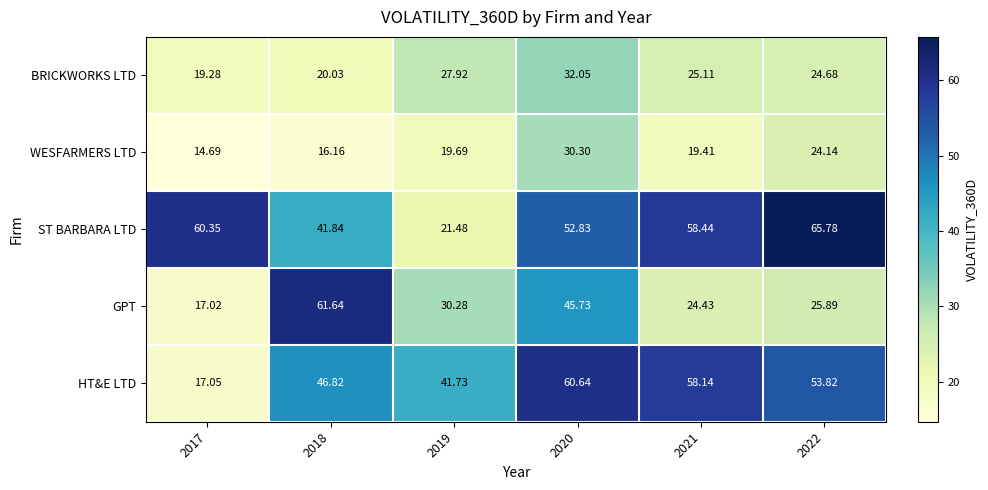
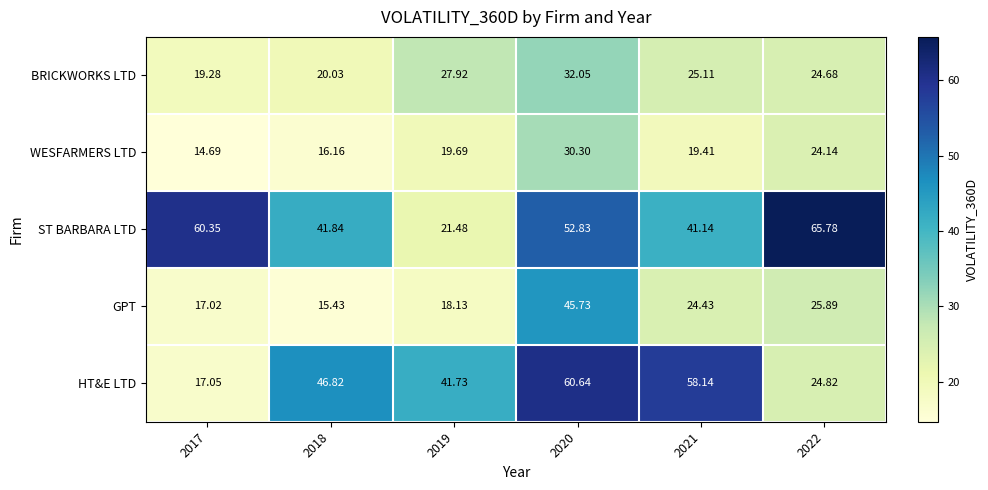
ST BARBARA LTD, 2021: 58.44 -> 41.14
GPT, 2018: 61.64 -> 15.43
GPT, 2019: 30.28 -> 18.13
HT&E LTD, 2022: 53.82 -> 24.82
